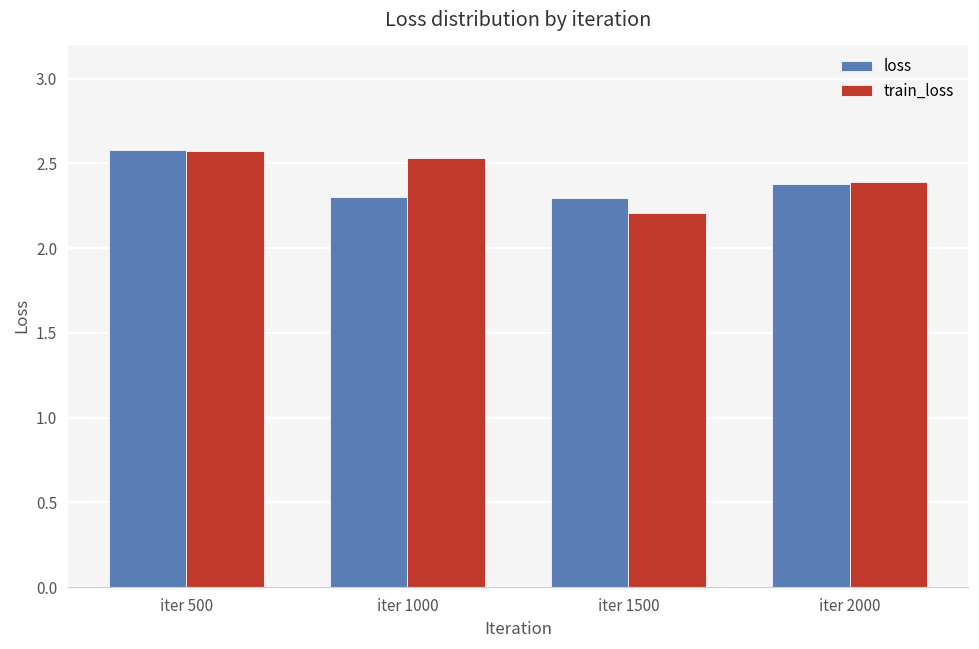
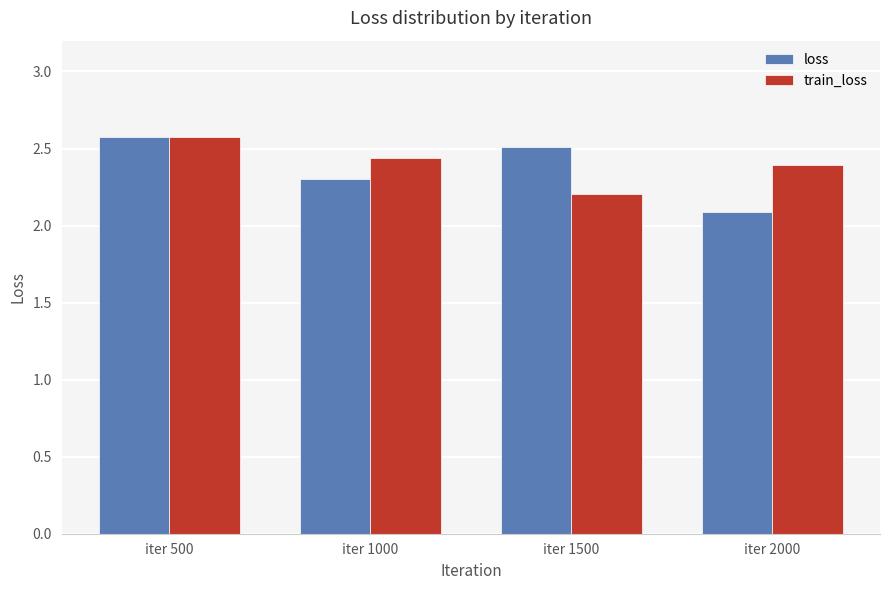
train_loss, iter 1000: 2.53 -> 2.44
loss, iter 1500: 2.30 -> 2.51
loss, iter 2000: 2.38 -> 2.09
